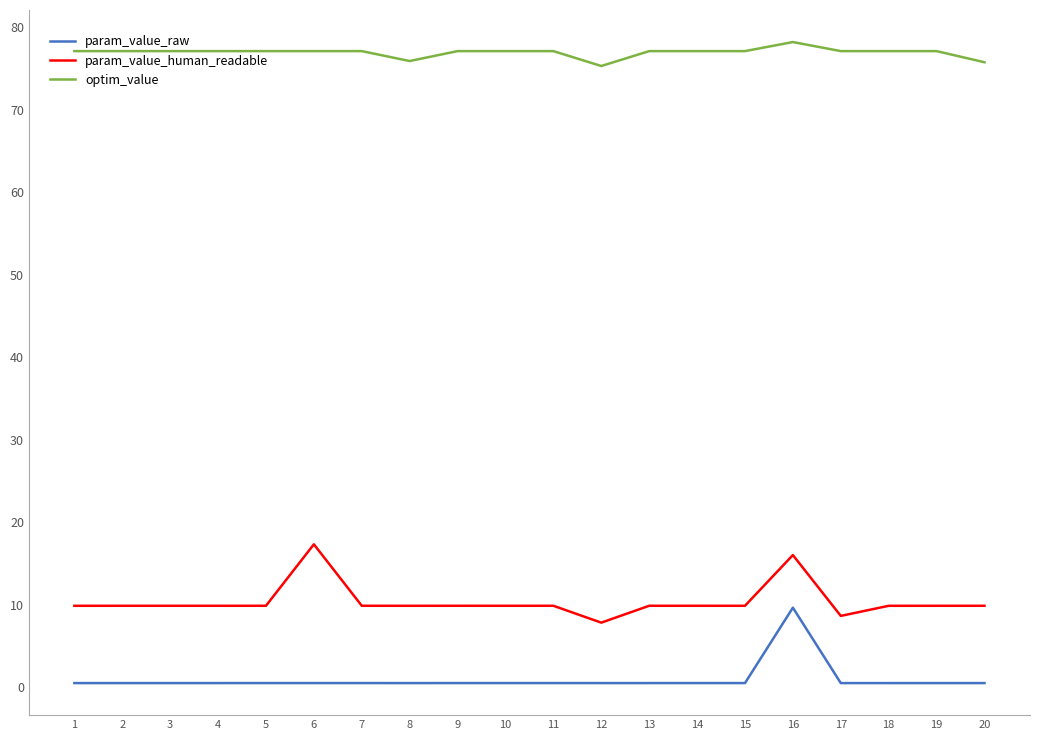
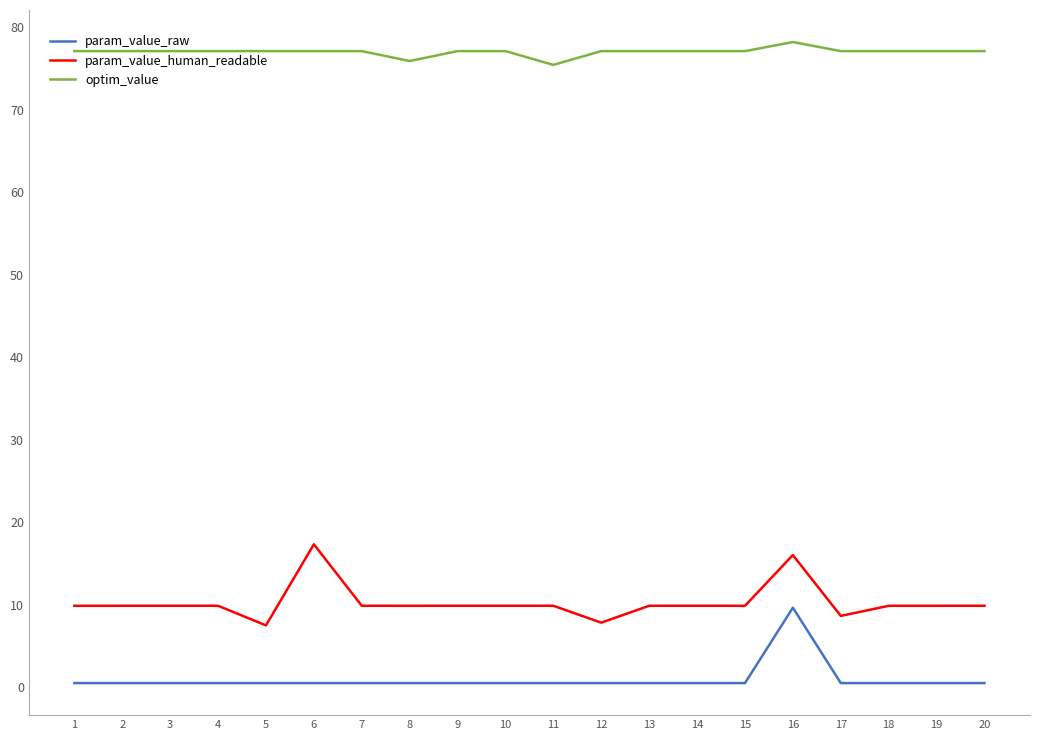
param_value_human_readable, 5: 10 -> 7
optim_value, 11: 77 -> 75
optim_value, 12: 75 -> 77
optim_value, 20: 76 -> 77
